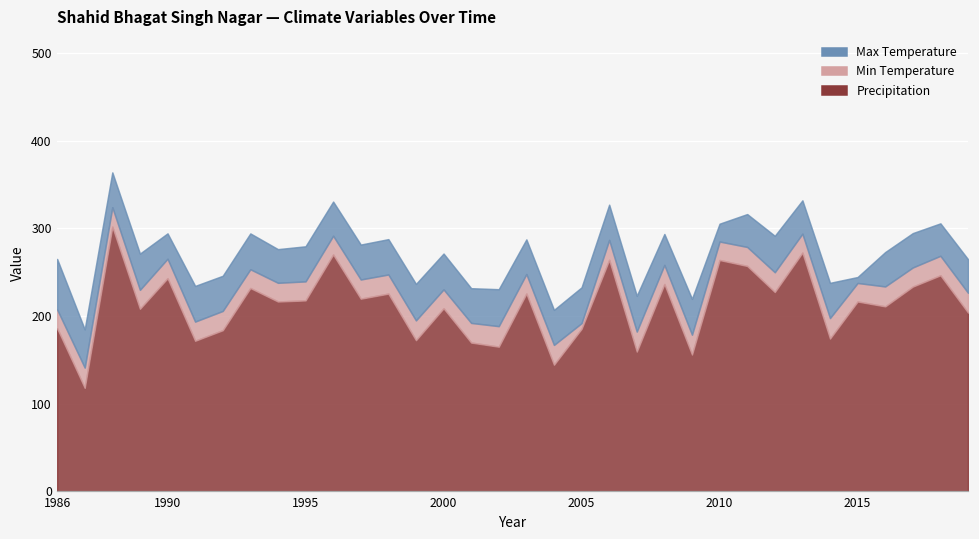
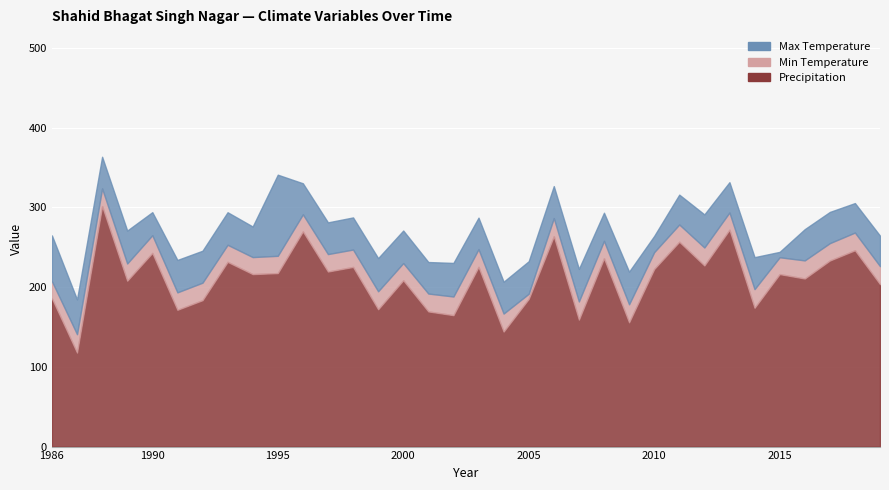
Max Temperature, 1995: 40 -> 100
Precipitation, 2010: 260 -> 220
